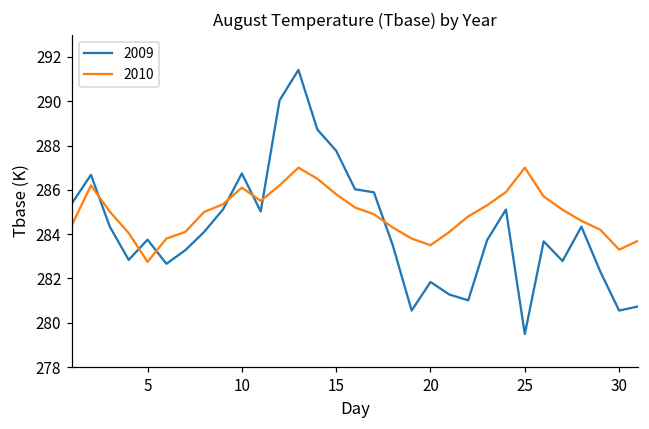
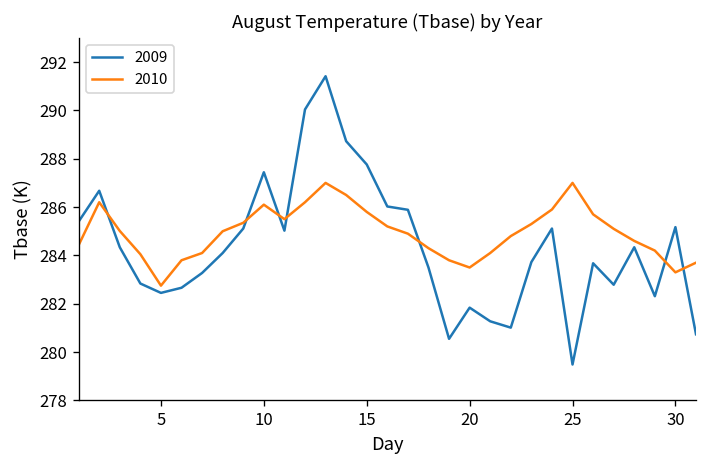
2009, 5: 283.8 -> 282.5
2009, 10: 286.7 -> 287.4
2009, 30: 280.6 -> 285.2
